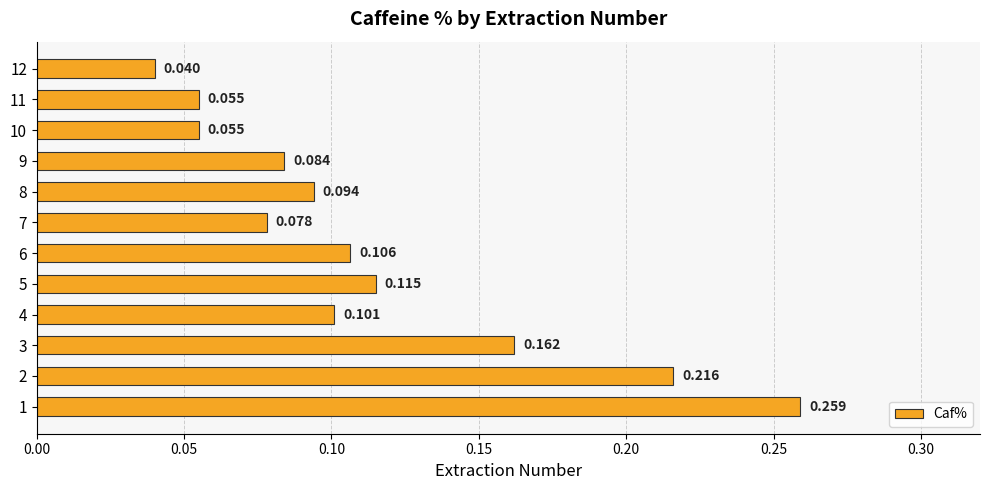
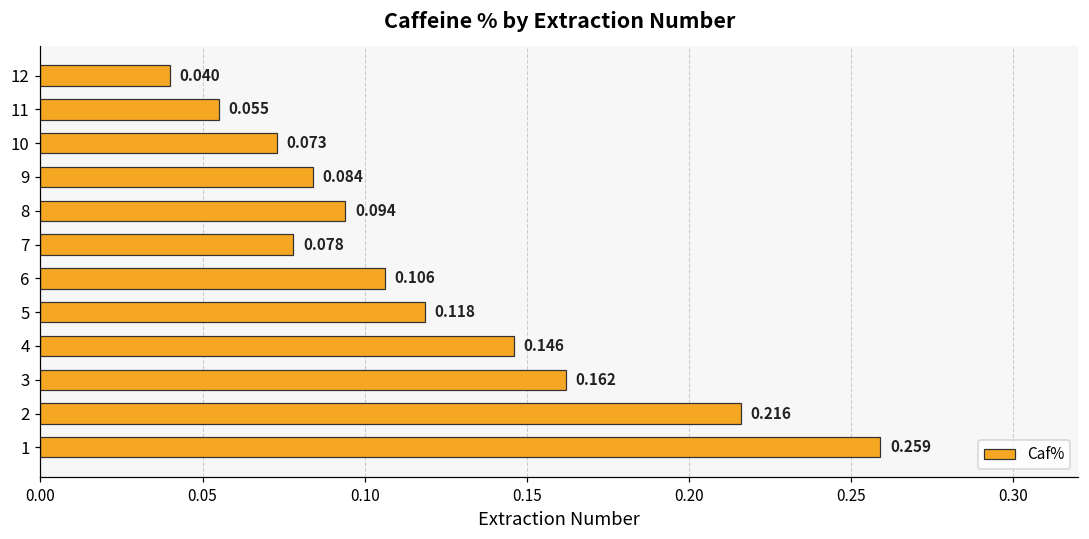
10: 0.055 -> 0.073
5: 0.115 -> 0.118
4: 0.101 -> 0.146
